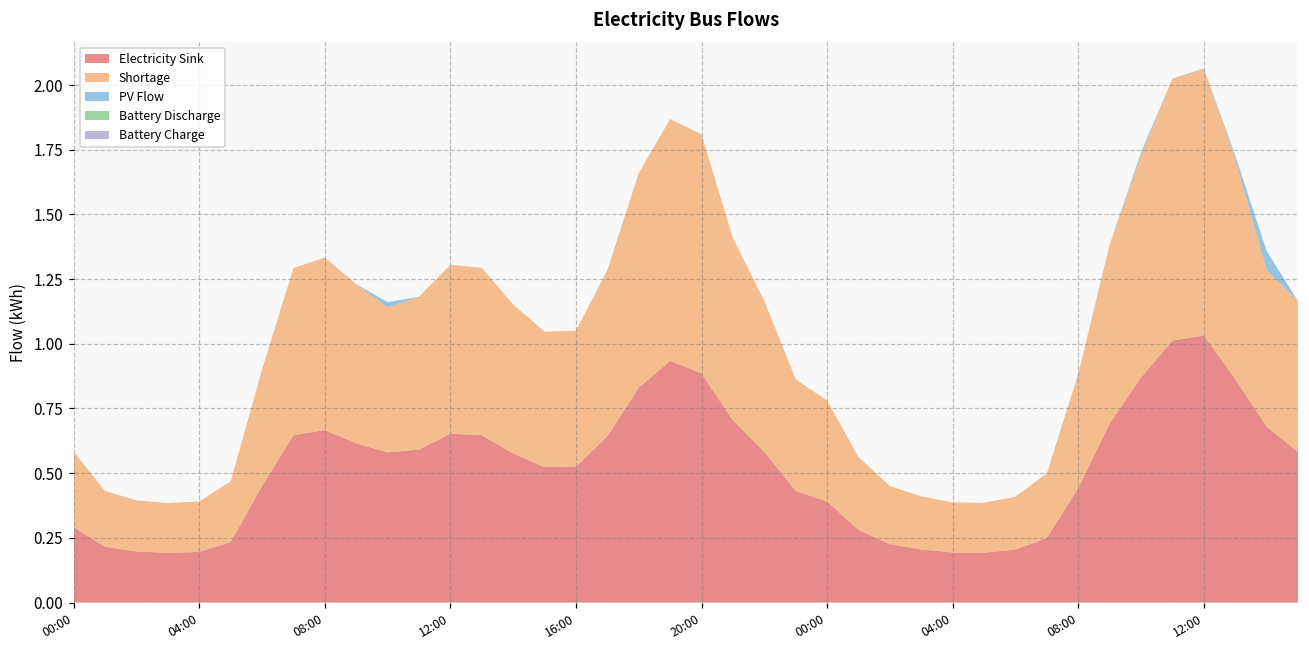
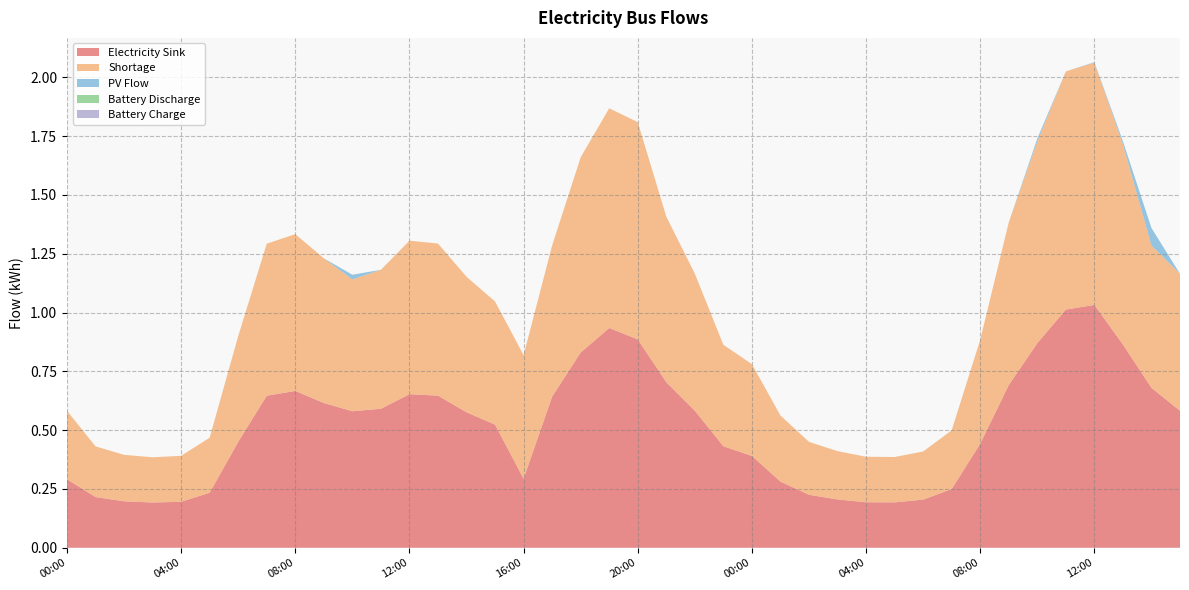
Electricity Sink, 16:00: 0.53 -> 0.29
